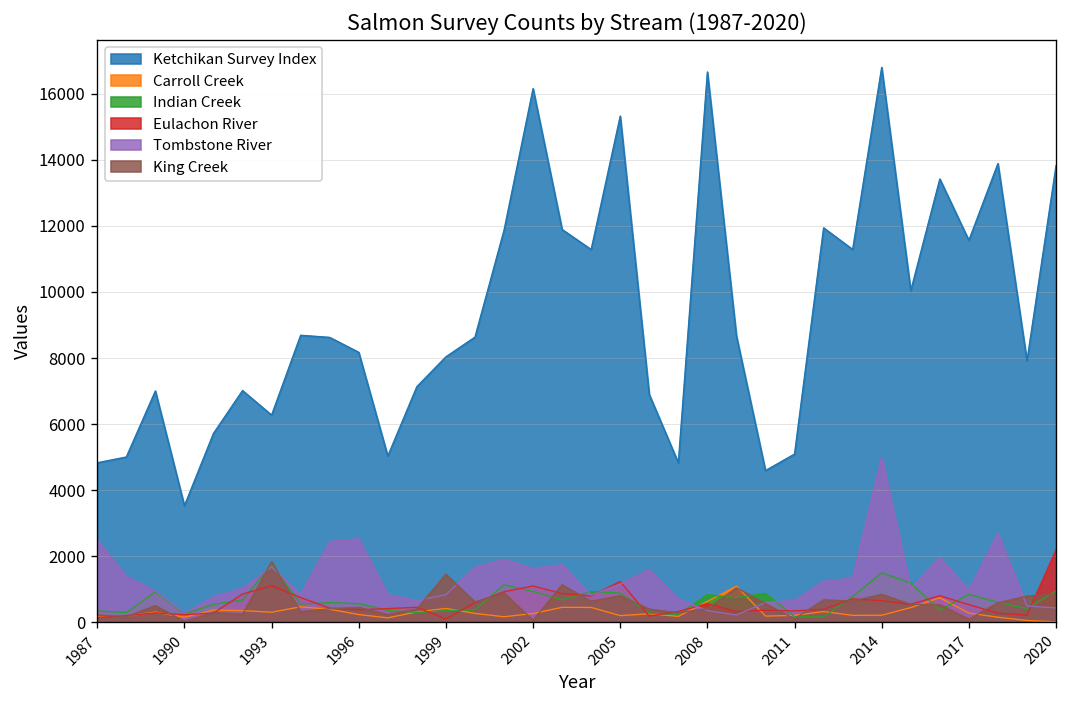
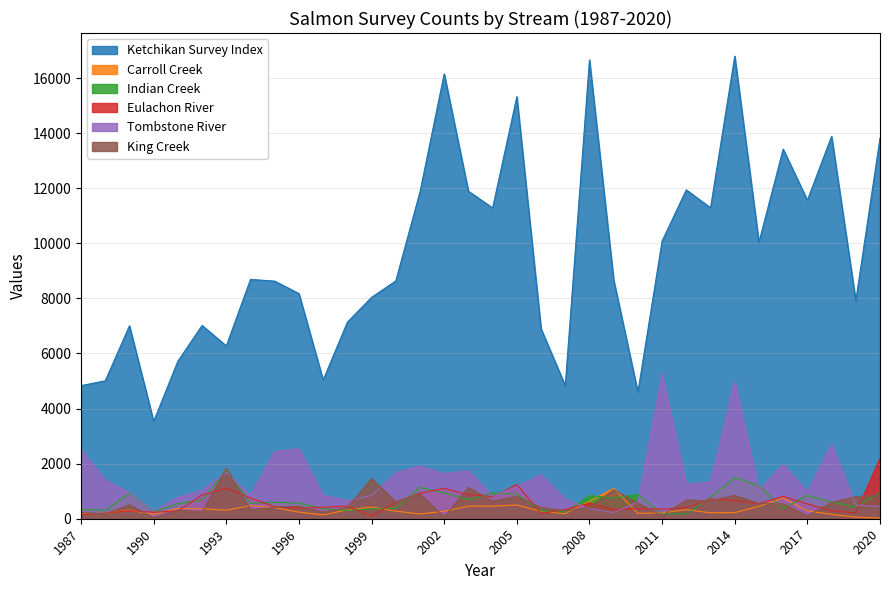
Carroll Creek, 2005: 200 -> 500
Ketchikan Survey Index, 2011: 5100 -> 10100
Tombstone River, 2011: 700 -> 5300
